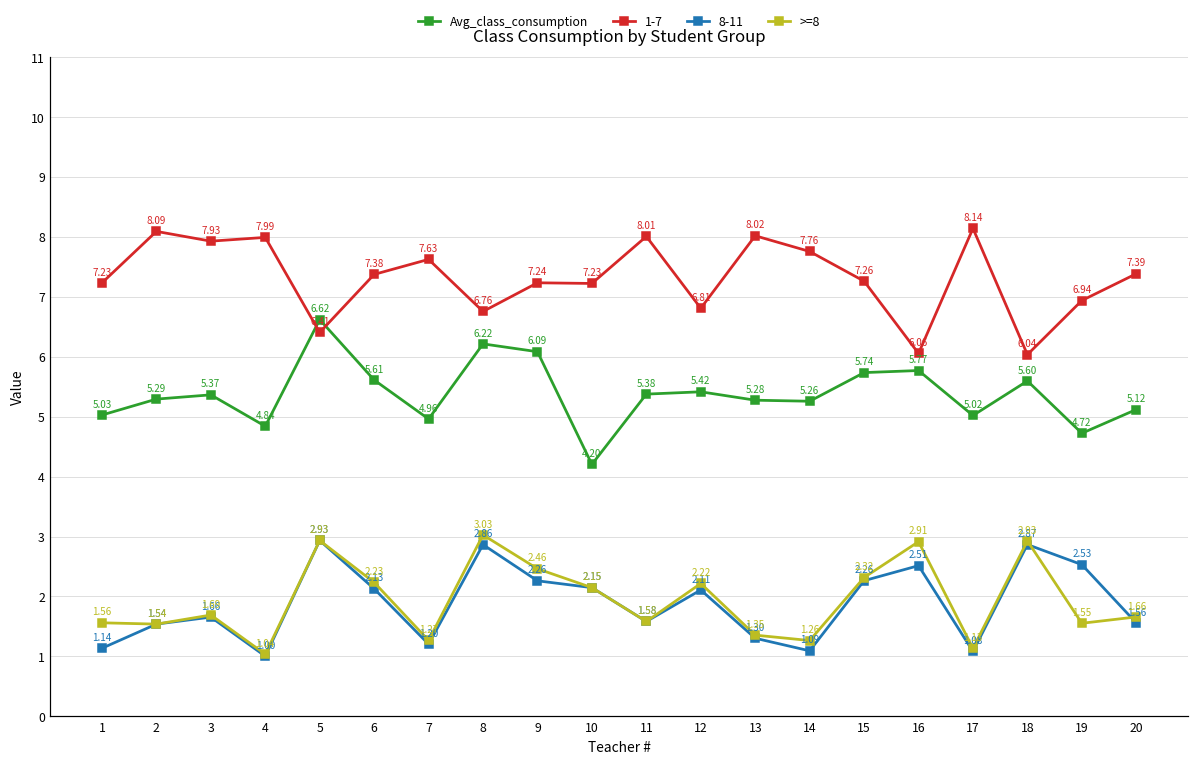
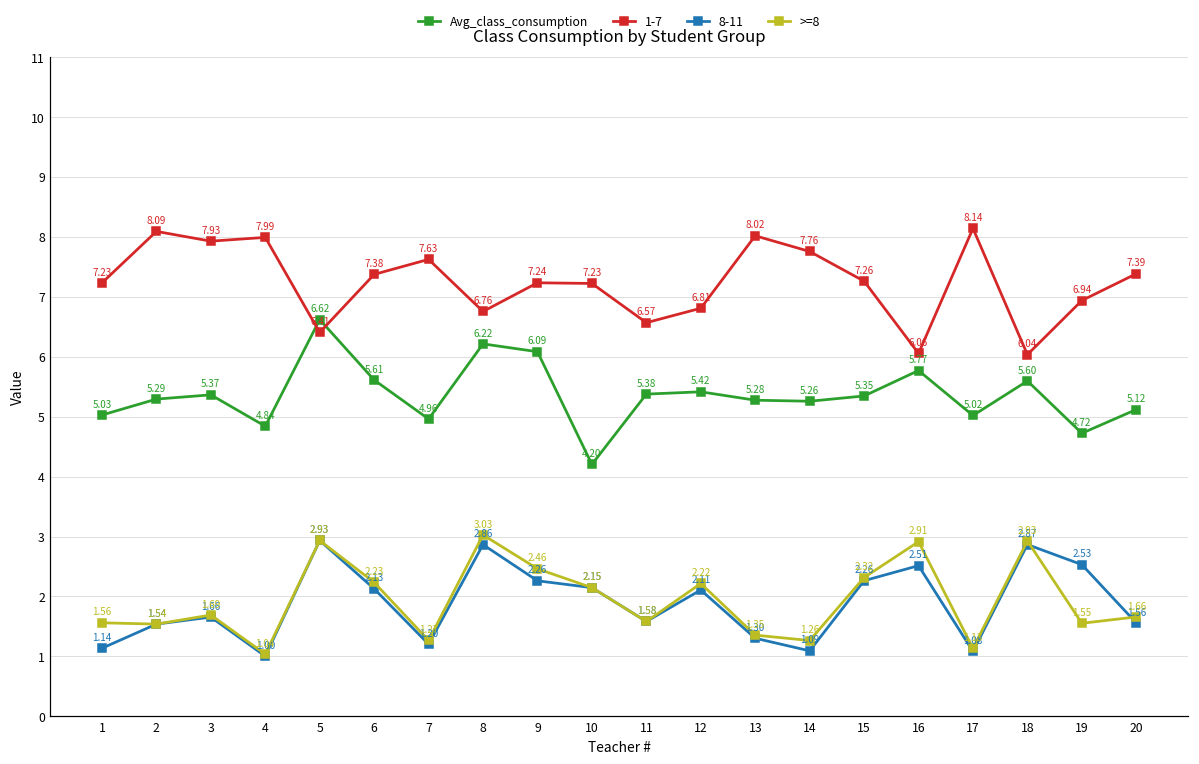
1-7, 11: 8.01 -> 6.57
Avg_class_consumption, 15: 5.74 -> 5.35
